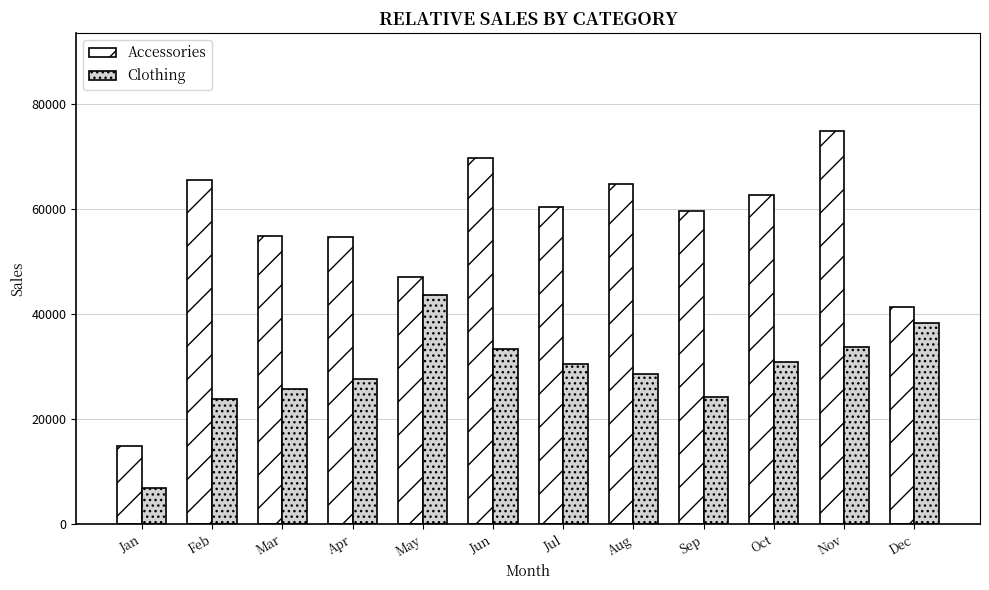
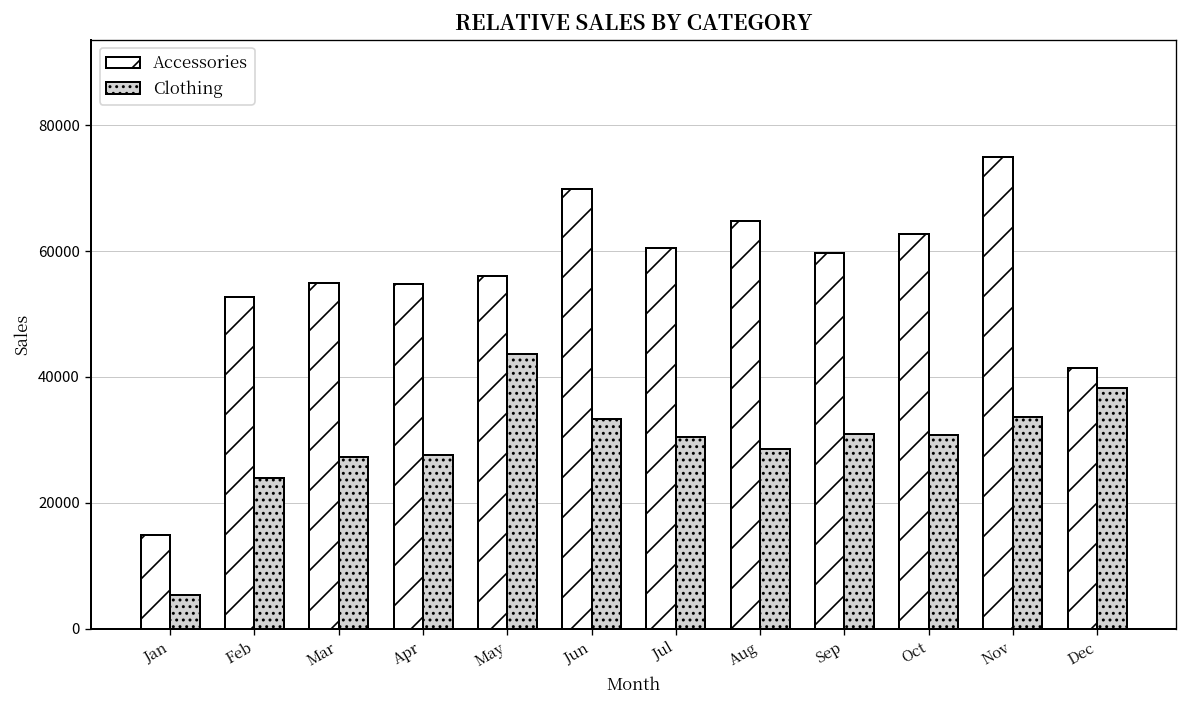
Clothing, Jan: 7000 -> 5000
Accessories, Feb: 65000 -> 53000
Clothing, Mar: 26000 -> 27000
Accessories, May: 47000 -> 56000
Clothing, Sep: 24000 -> 31000
